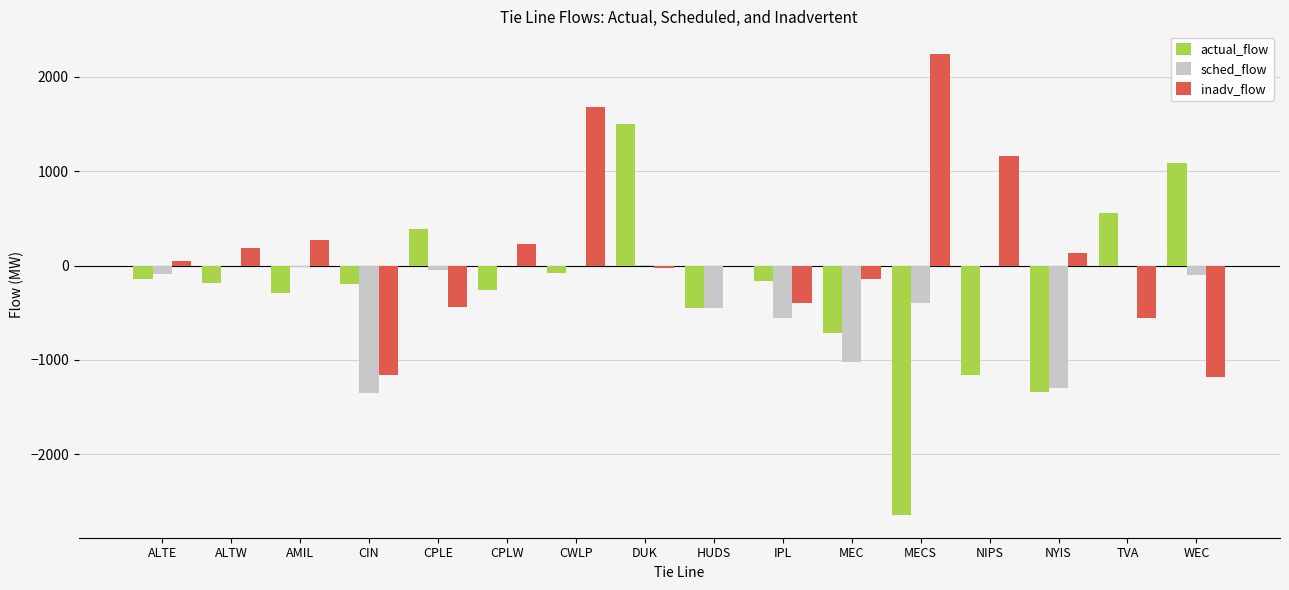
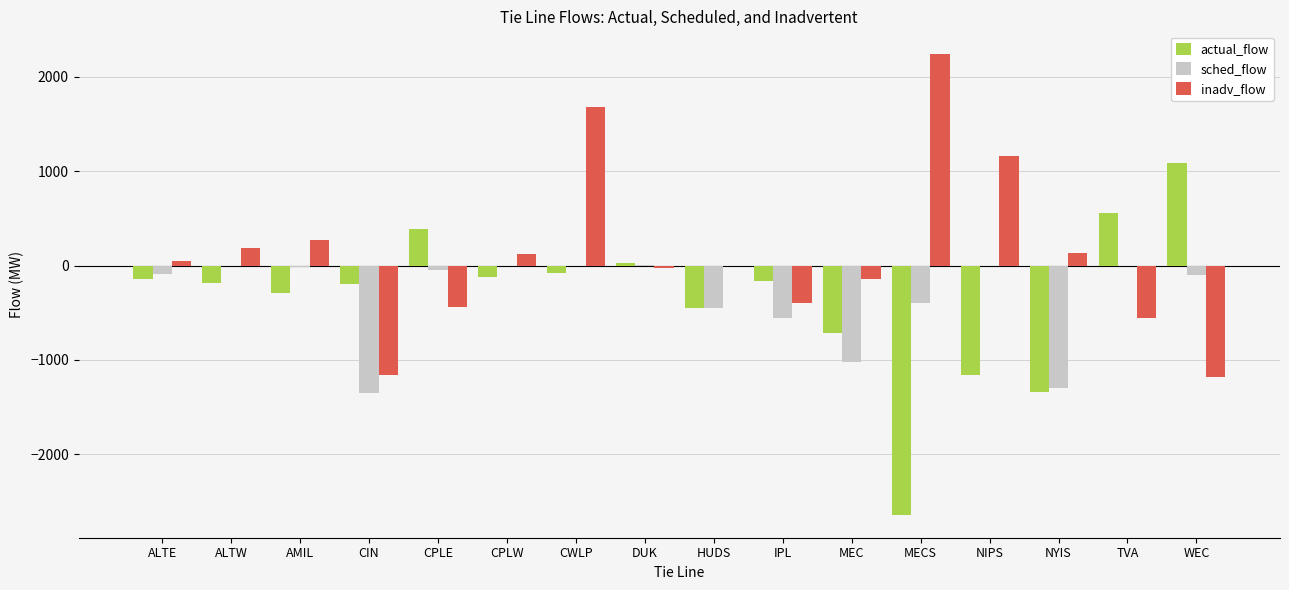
actual_flow, CPLW: -300 -> -100
inadv_flow, CPLW: 200 -> 100
actual_flow, DUK: 1500 -> 0
